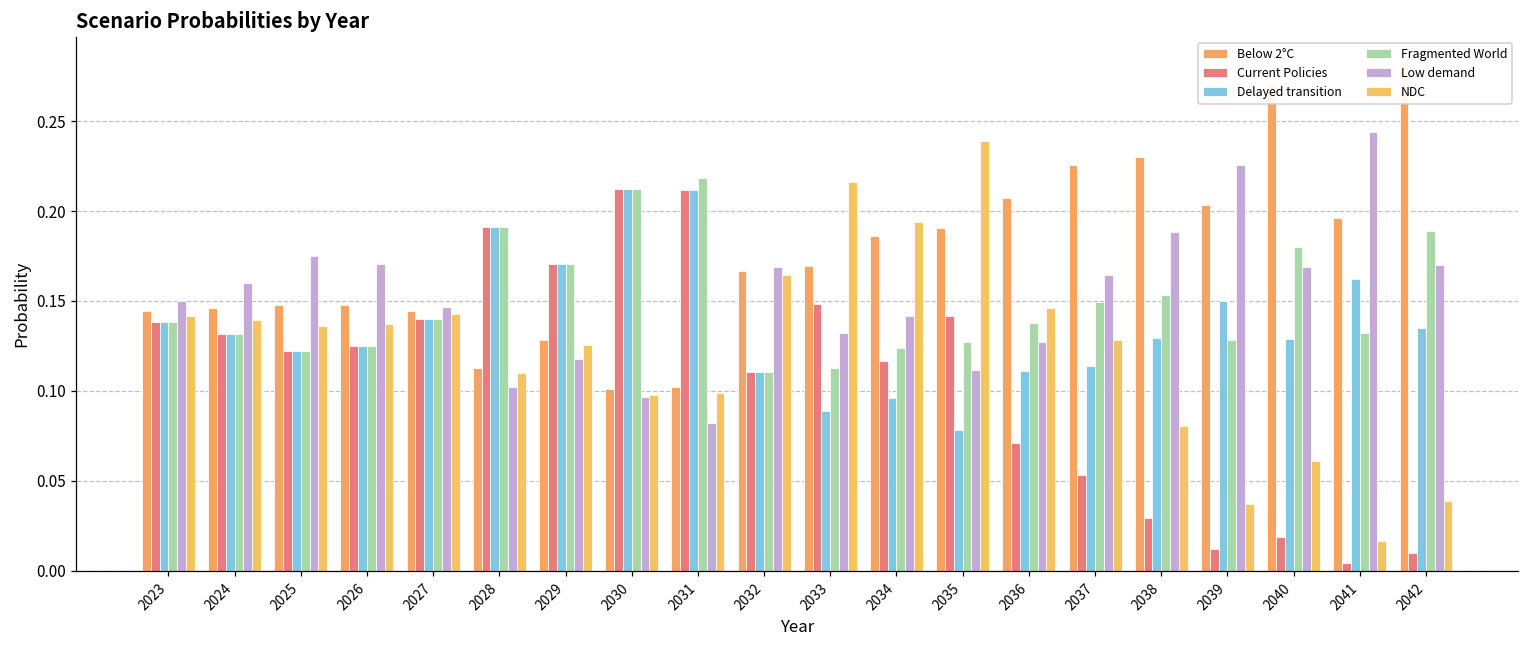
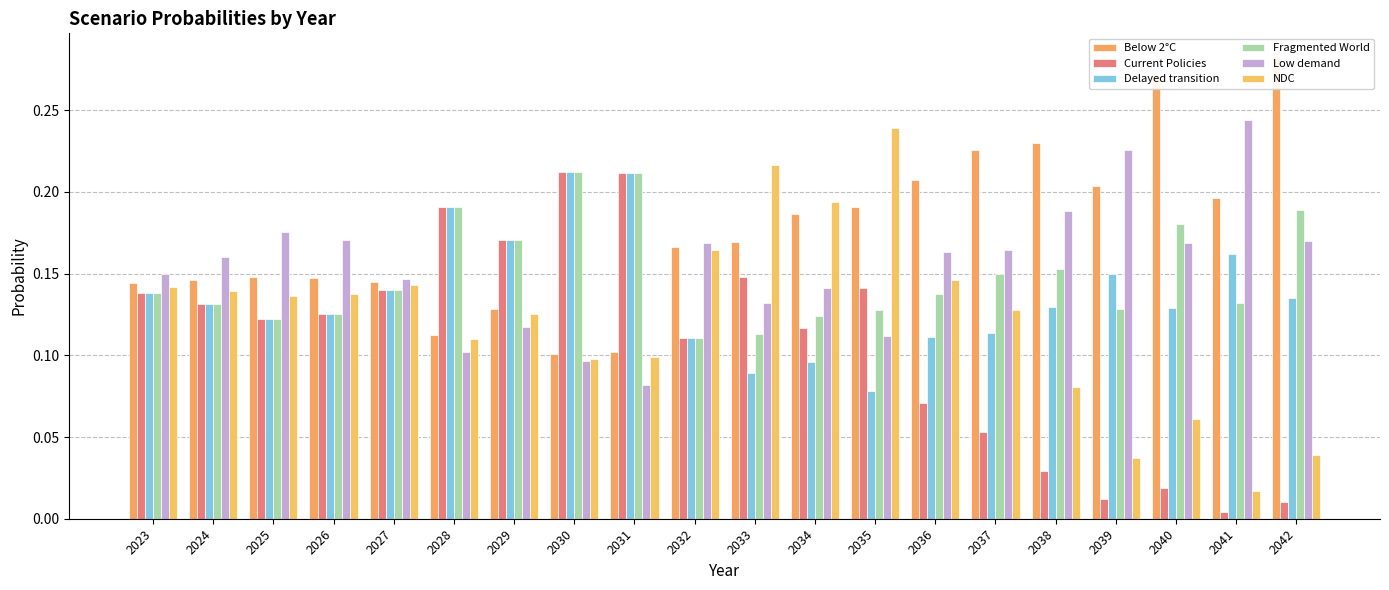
Fragmented World, 2031: 0.218 -> 0.212
Low demand, 2036: 0.127 -> 0.163
